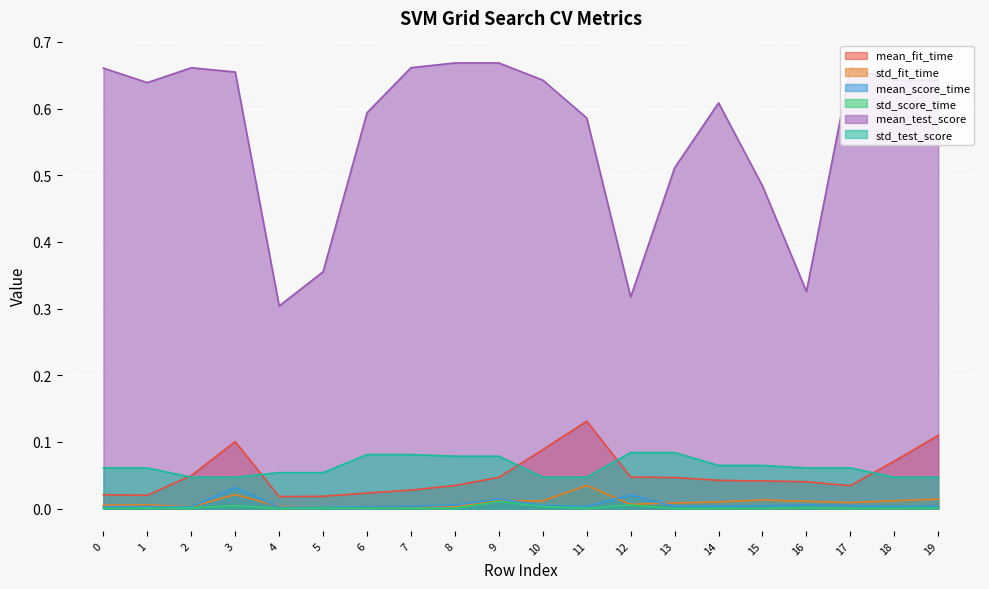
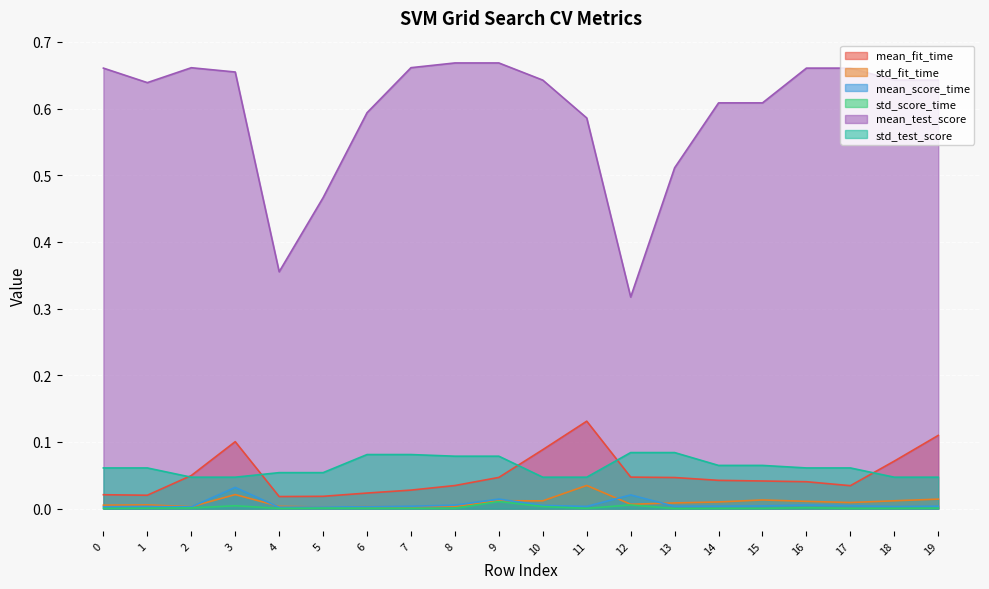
mean_test_score, 4: 0.30 -> 0.36
mean_test_score, 5: 0.36 -> 0.47
mean_test_score, 15: 0.48 -> 0.61
mean_test_score, 16: 0.33 -> 0.66
